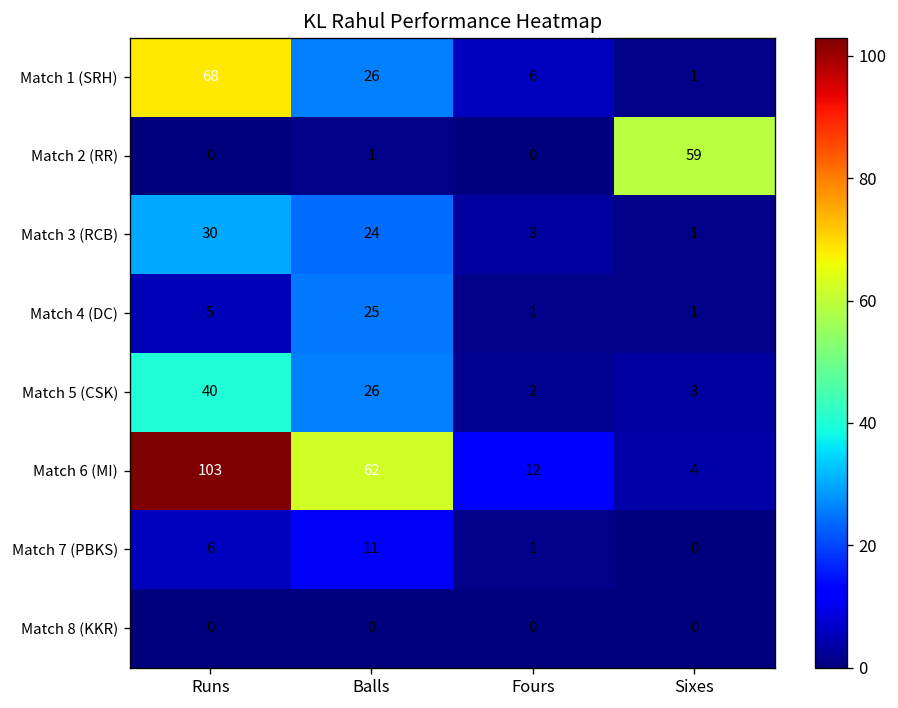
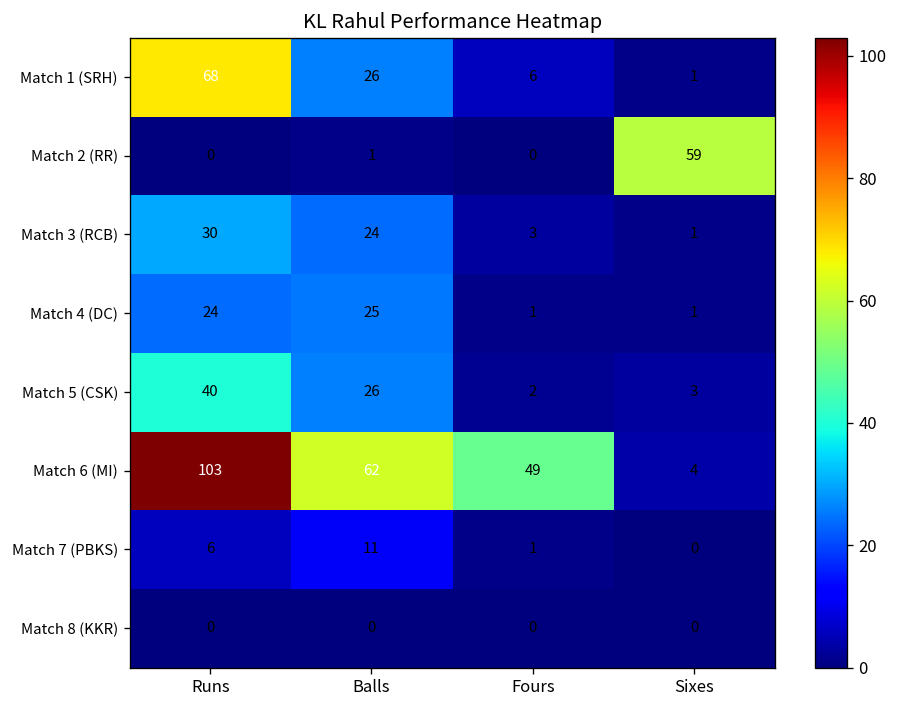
Match 4 (DC), Runs: 5 -> 24
Match 6 (MI), Fours: 12 -> 49
